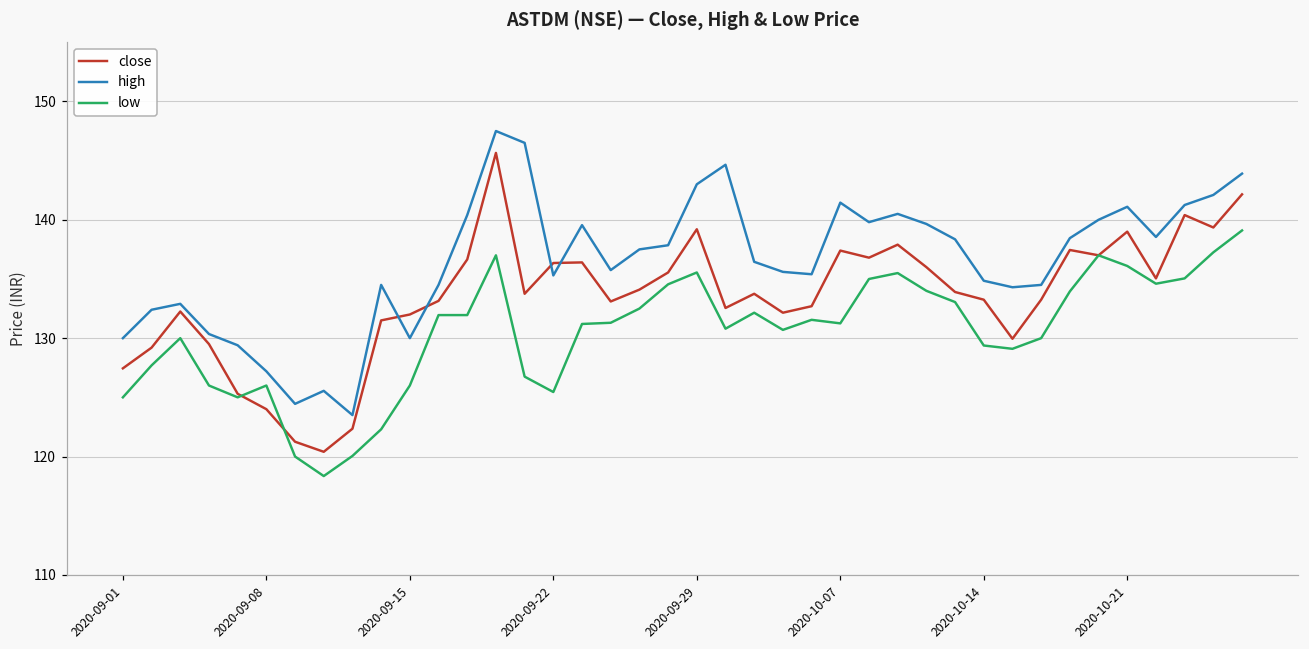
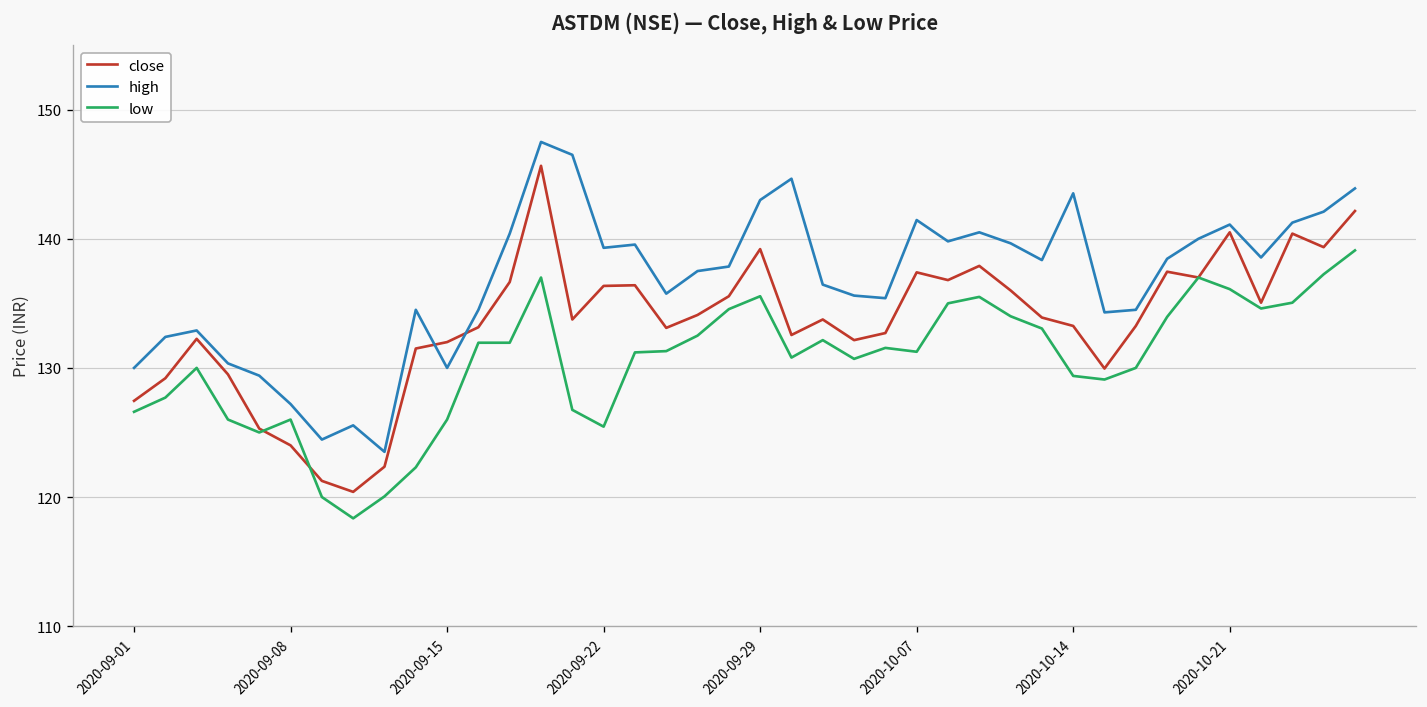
low, 2020-09-01: 125.0 -> 126.6
high, 2020-09-22: 135.3 -> 139.3
high, 2020-10-14: 134.9 -> 143.5
close, 2020-10-21: 139.0 -> 140.5
